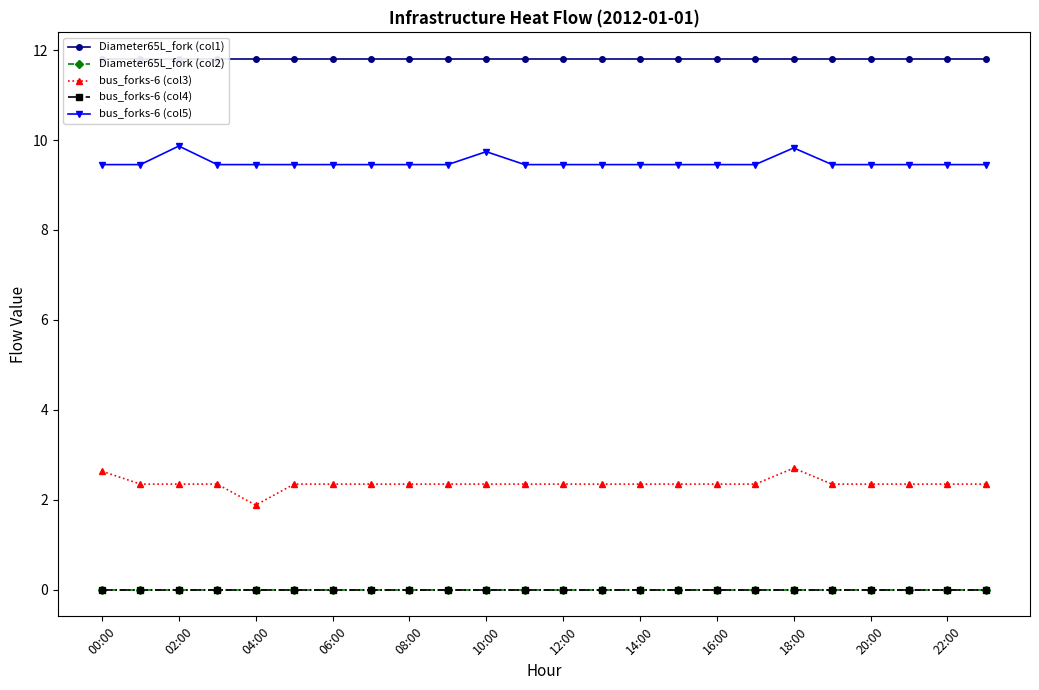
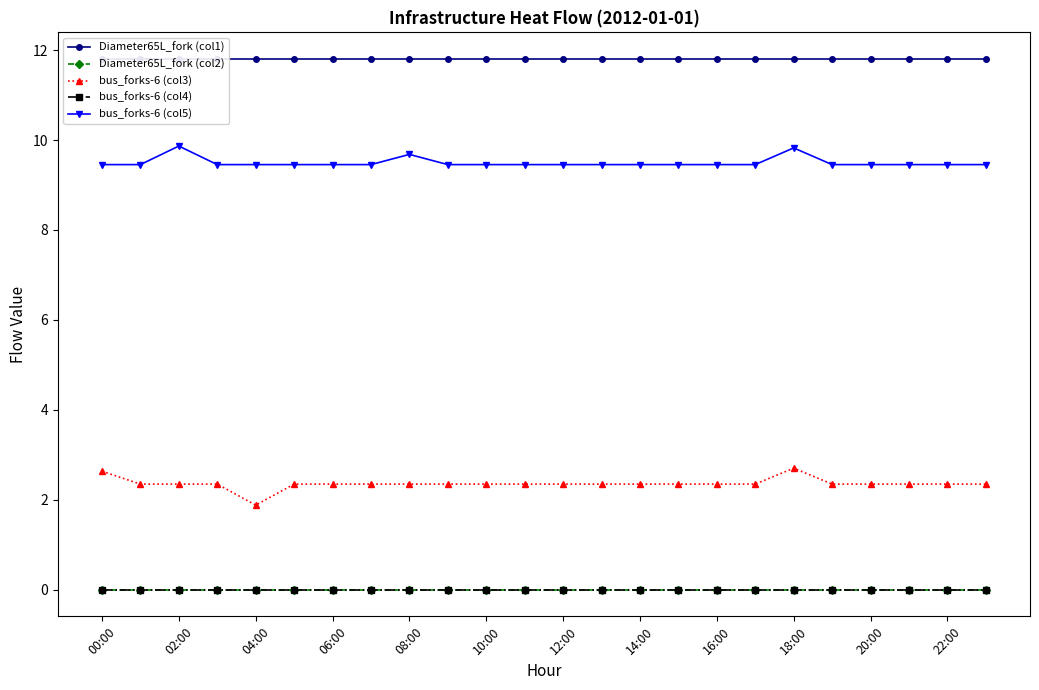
bus_forks-6 (col5), 08:00: 9.5 -> 9.7
bus_forks-6 (col5), 10:00: 9.7 -> 9.5
